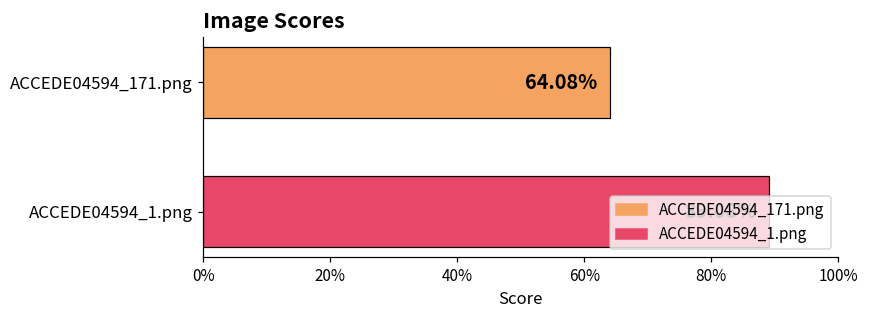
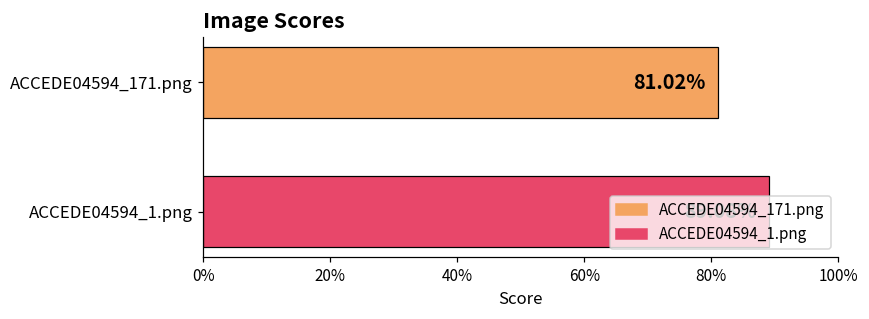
ACCEDE04594_171.png: 64.08% -> 81.02%
